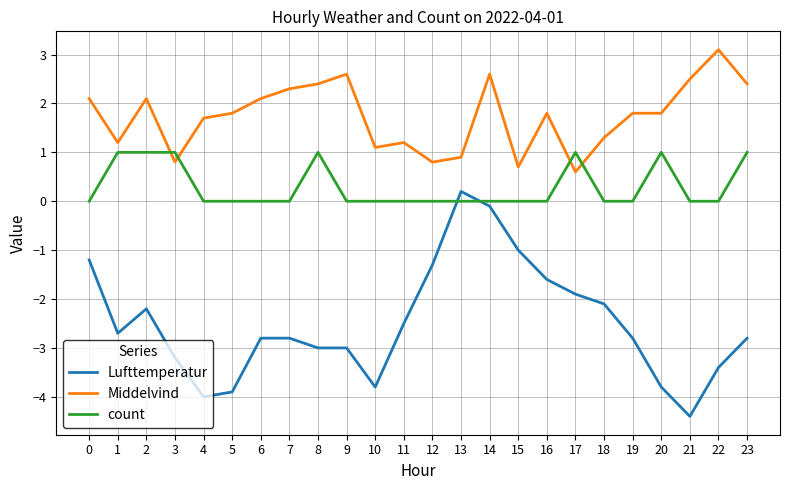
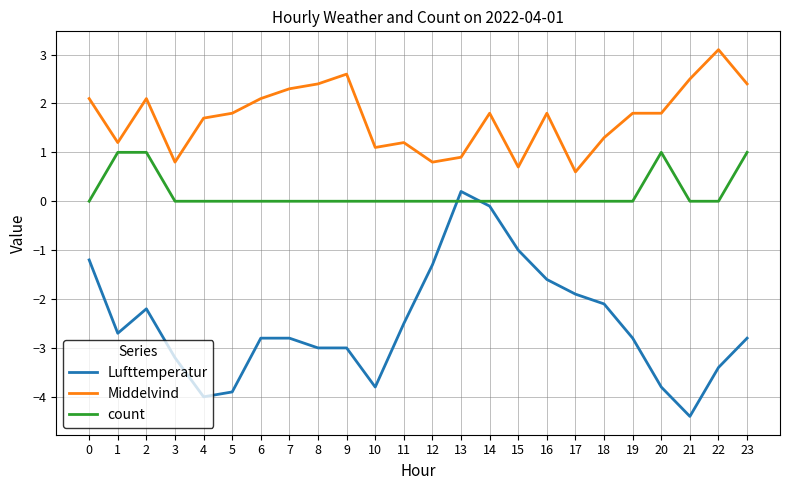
count, 3: 1 -> 0
count, 8: 1 -> 0
Middelvind, 14: 2.6 -> 1.8
count, 17: 1 -> 0
